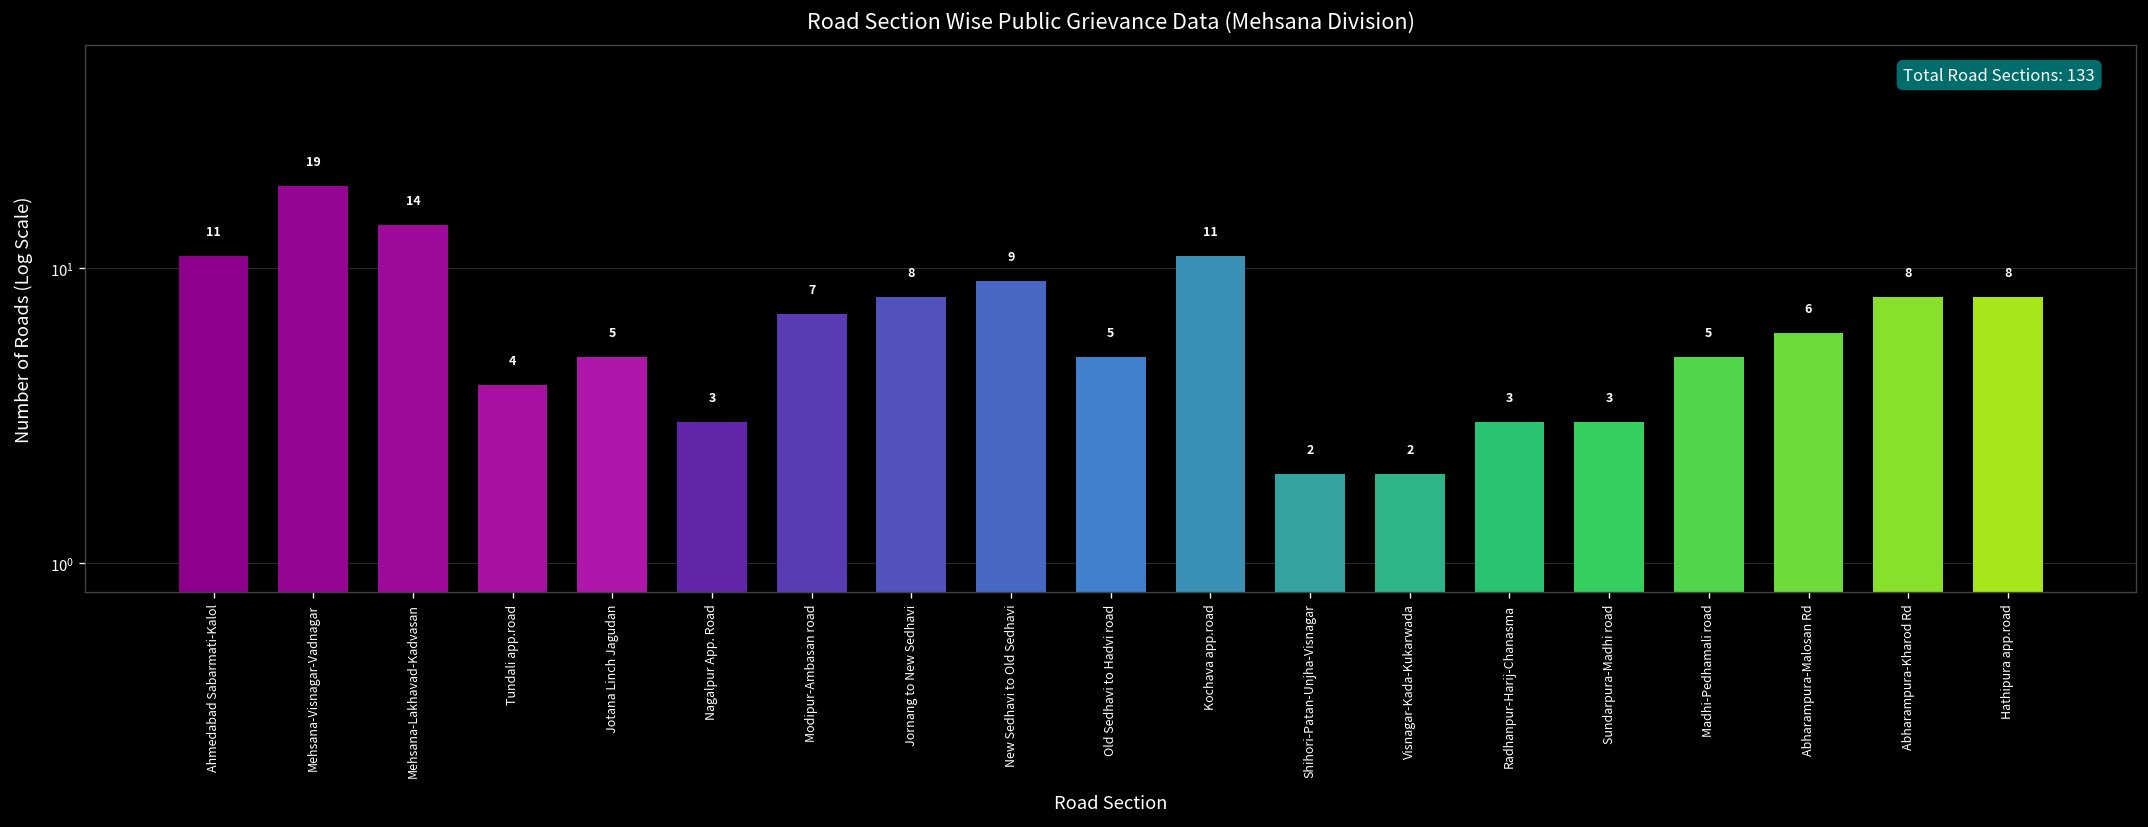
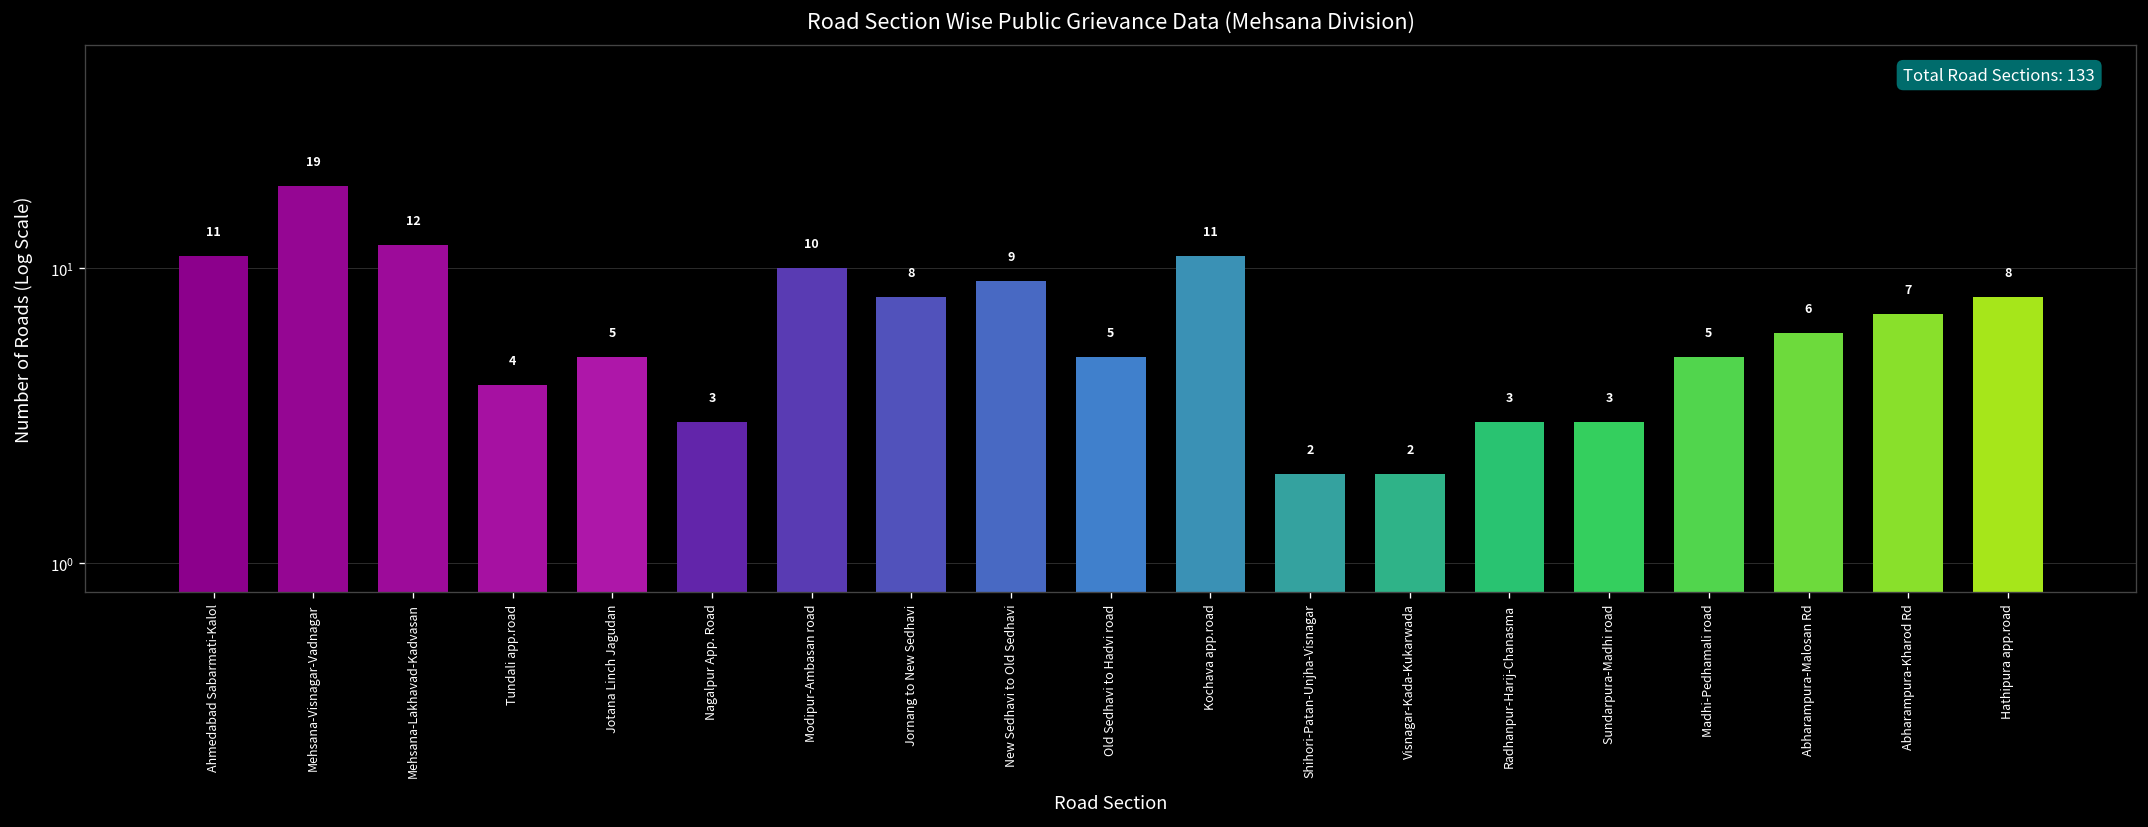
Mehsana-Lakhavad-Kadvasan: 14 -> 12
Modipur-Ambasan road: 7 -> 10
Abharampura-Kharod Rd: 8 -> 7
